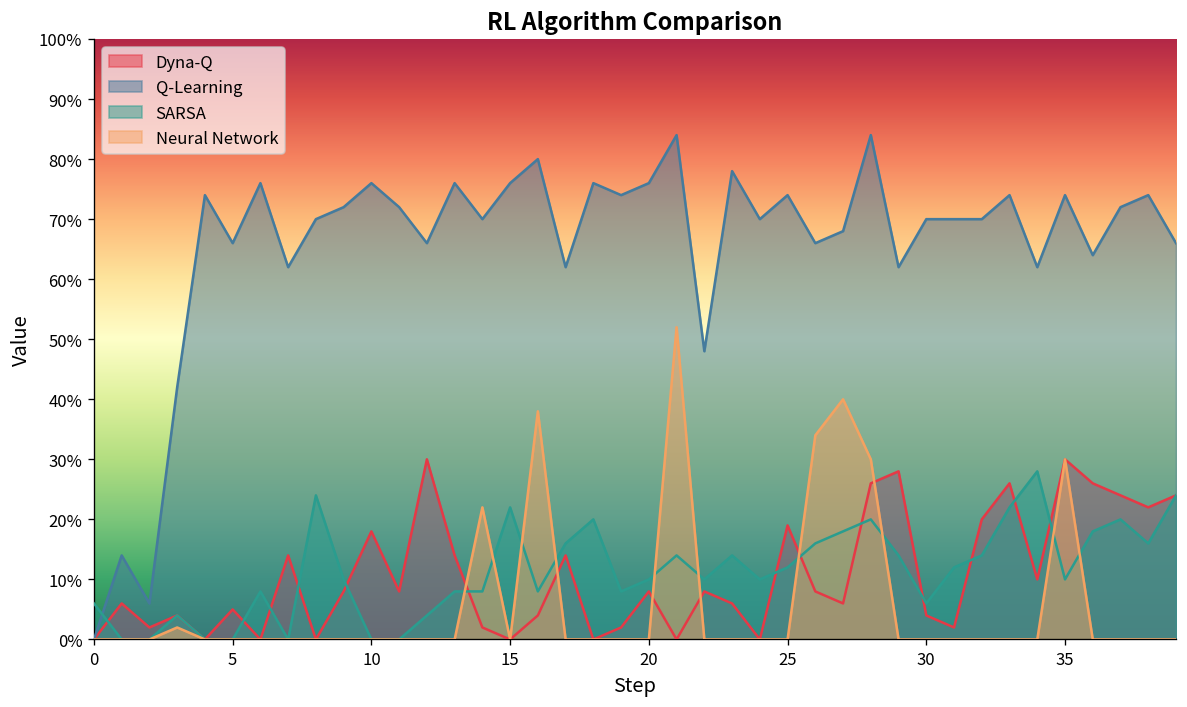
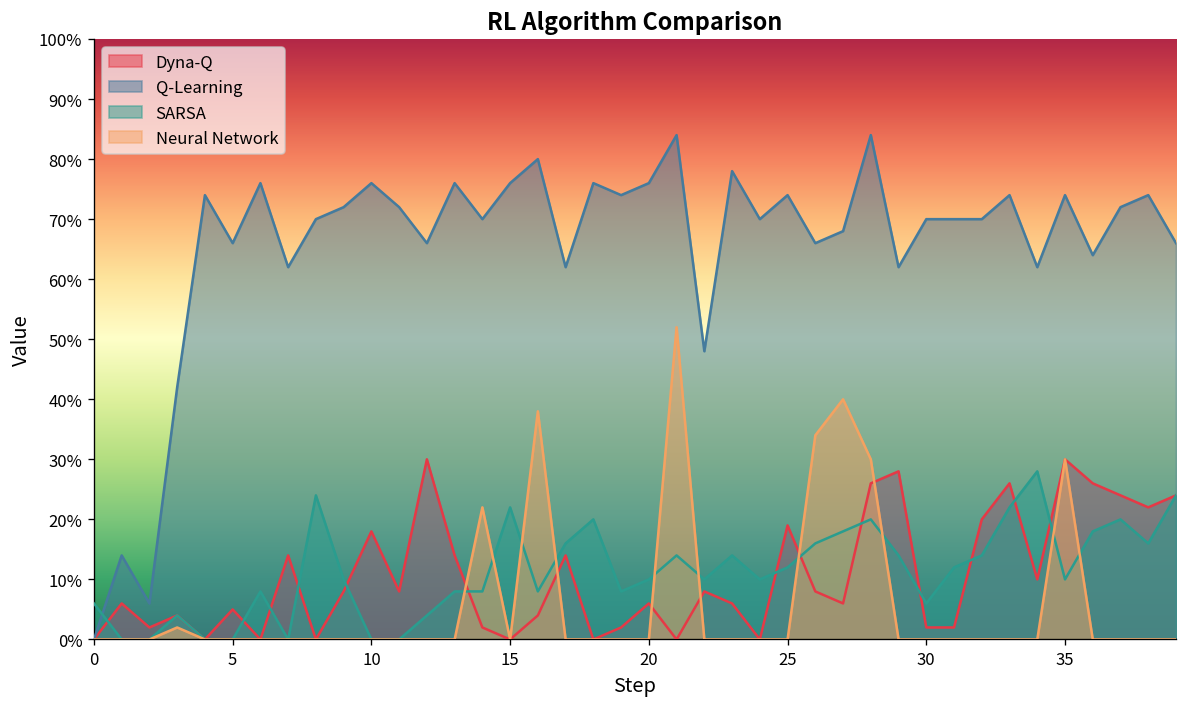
Dyna-Q, 20: 8% -> 6%
Dyna-Q, 30: 4% -> 2%
